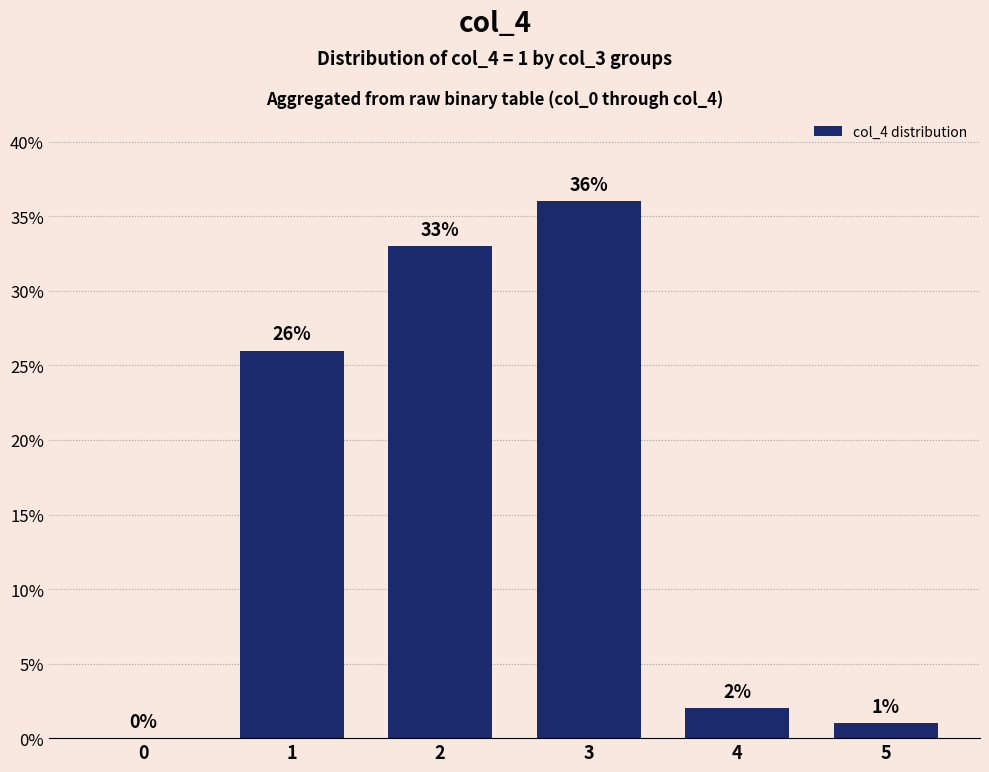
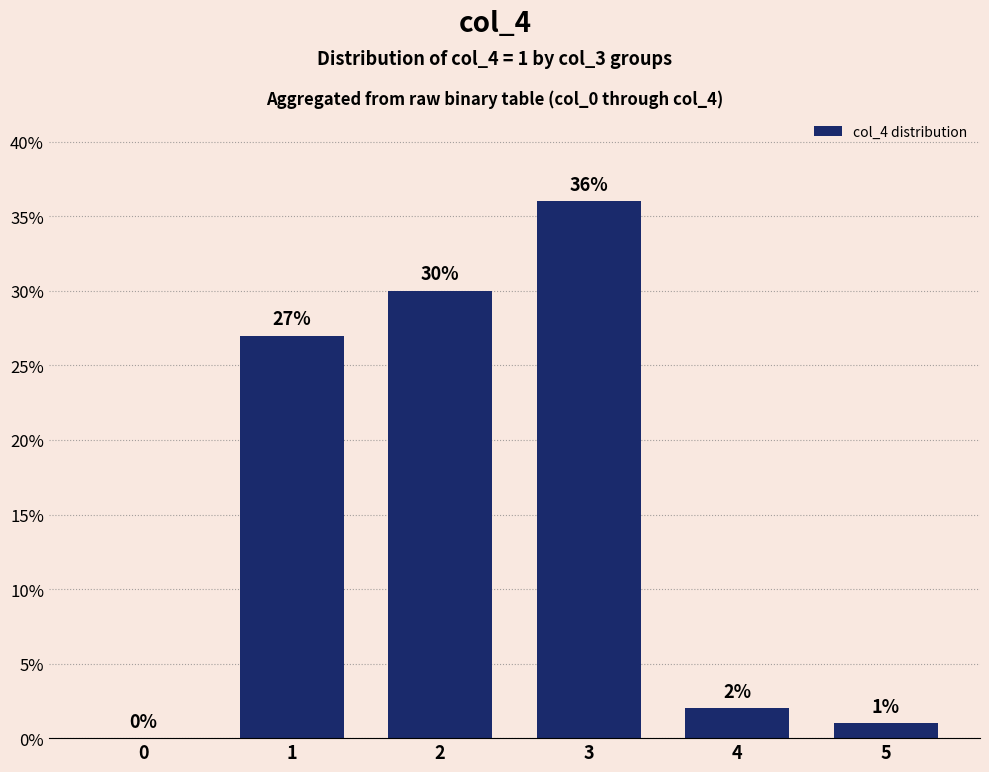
1: 26% -> 27%
2: 33% -> 30%
